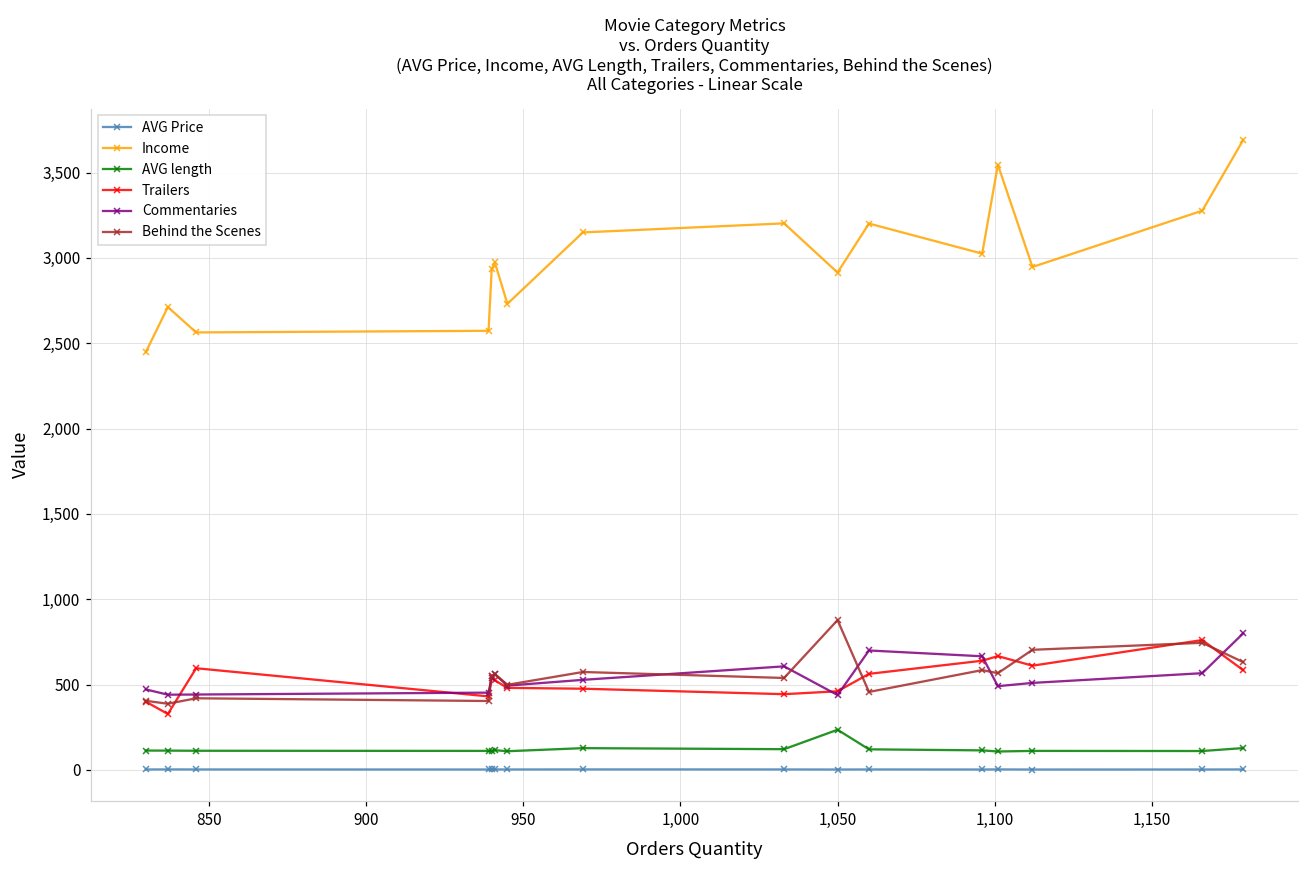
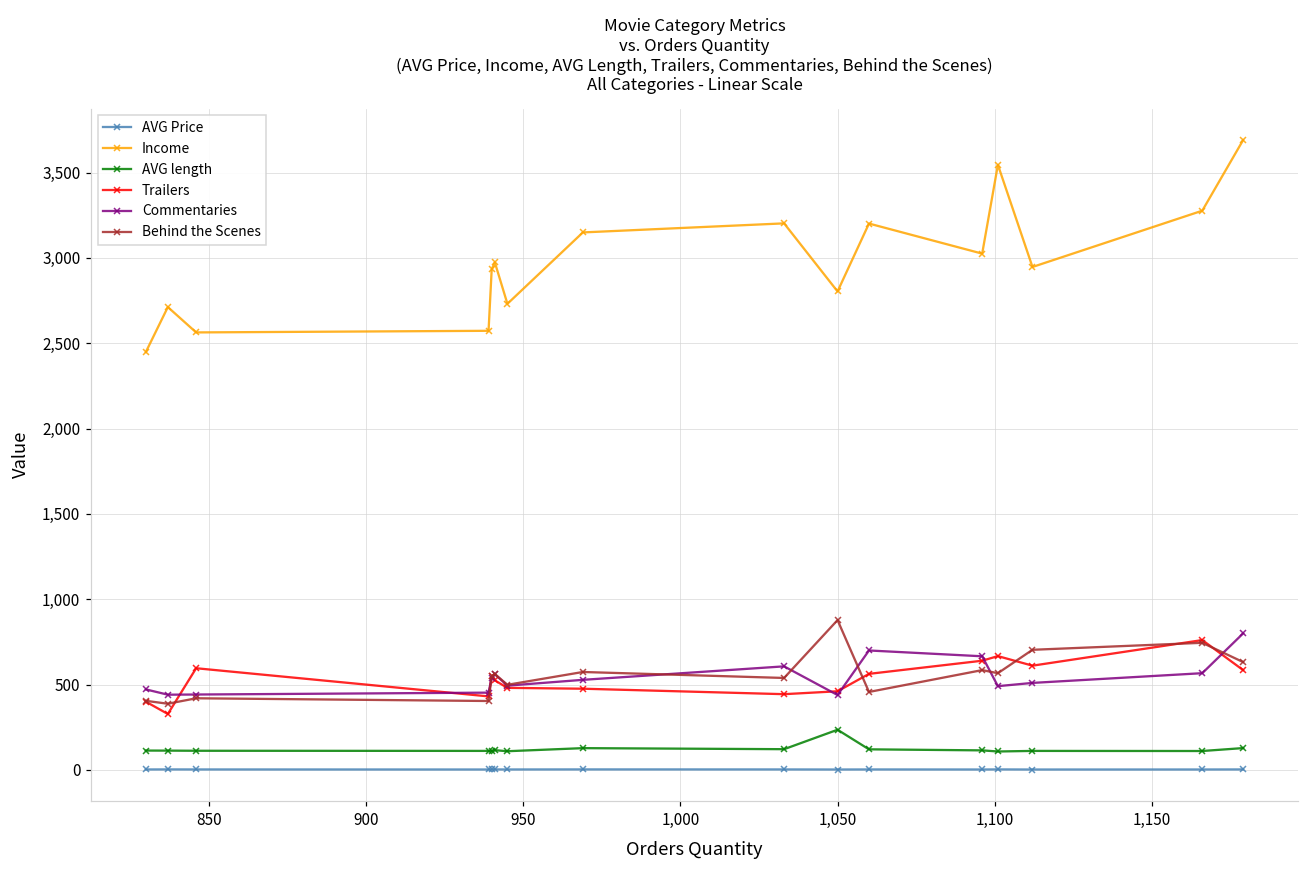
Income, 1,050: 2,910 -> 2,800
